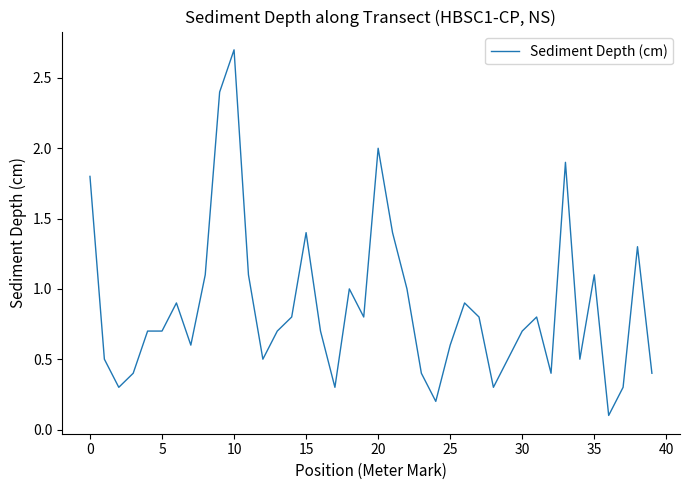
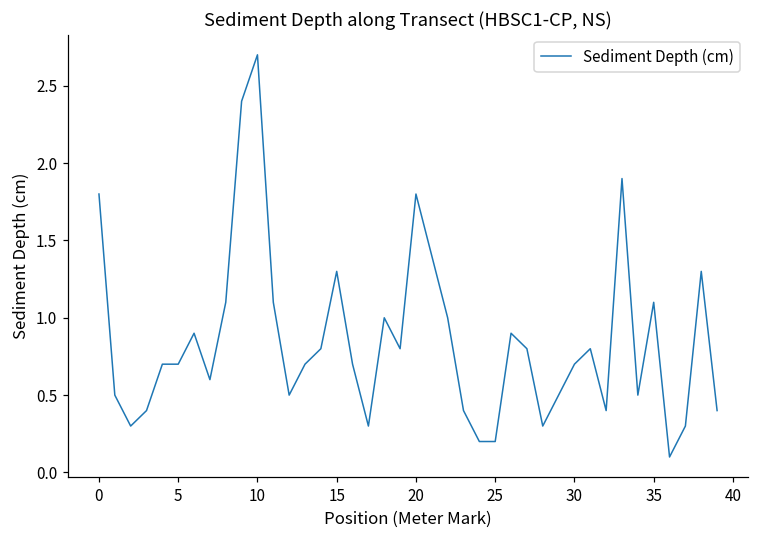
15: 1.4 -> 1.3
20: 2.0 -> 1.8
25: 0.6 -> 0.2
